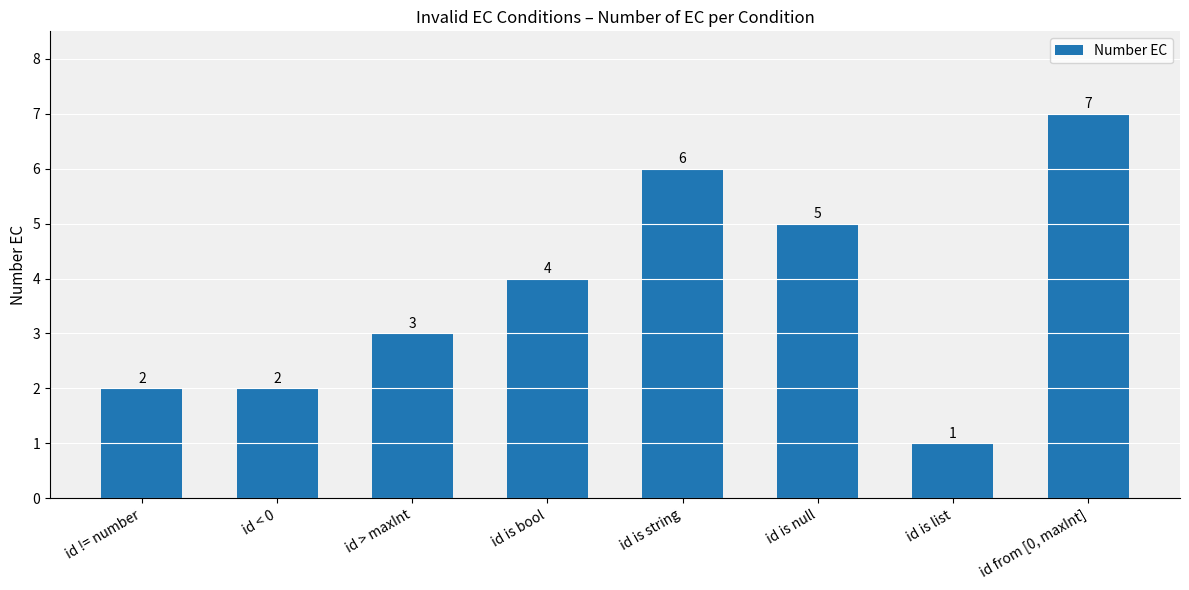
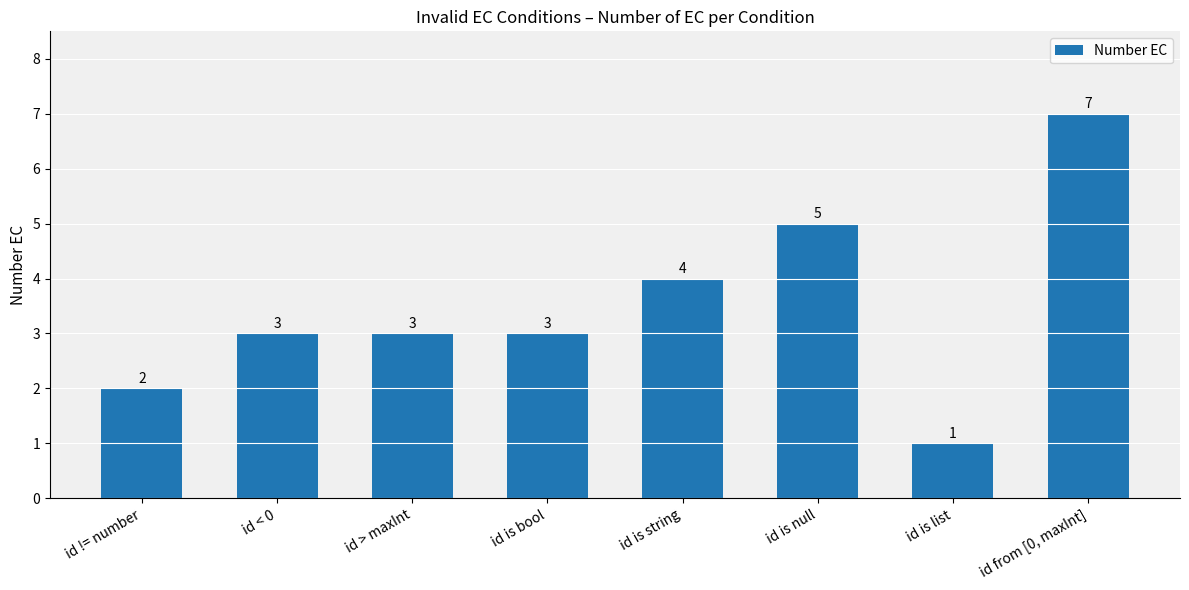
id < 0: 2 -> 3
id is bool: 4 -> 3
id is string: 6 -> 4
